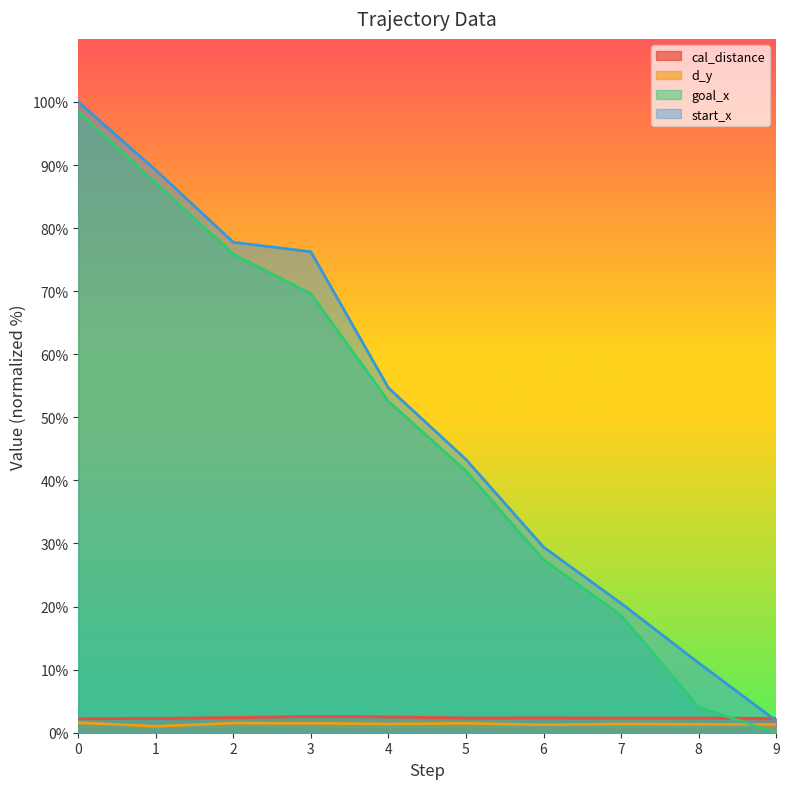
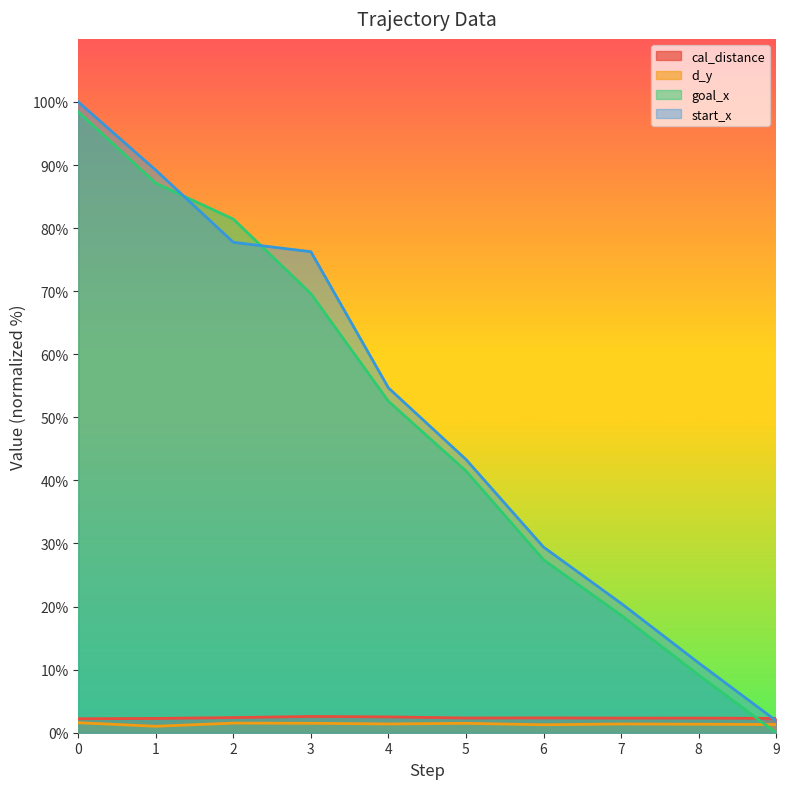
goal_x, 2: 76% -> 81%
goal_x, 8: 4% -> 9%
